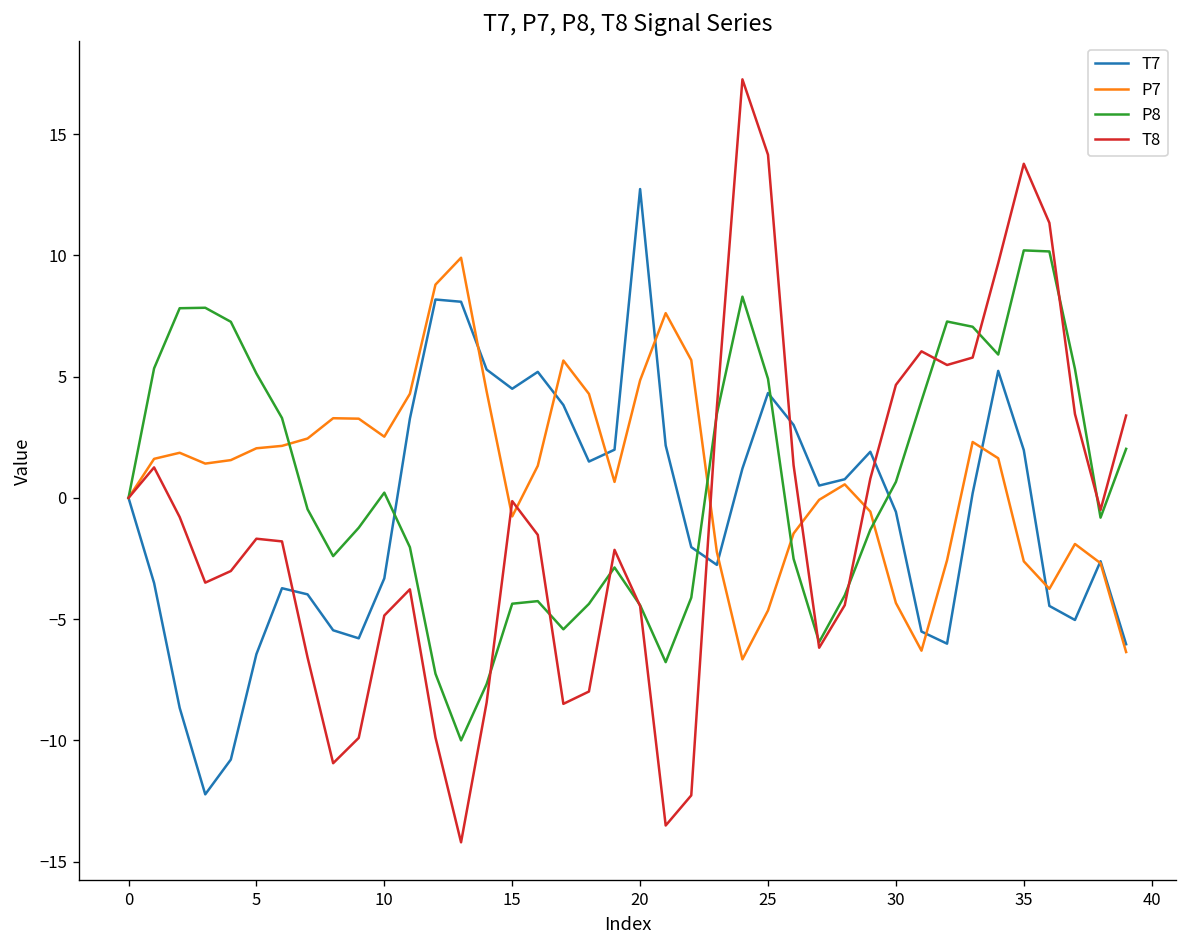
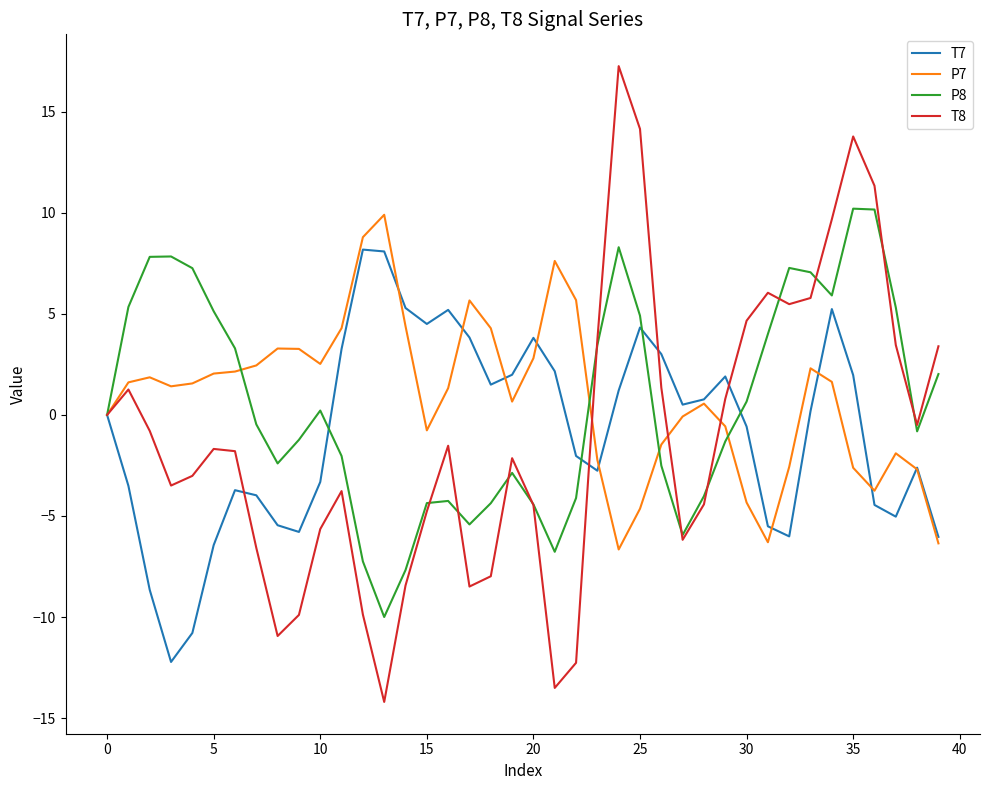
T8, 10: -4.8 -> -5.6
T8, 15: -0.1 -> -4.8
T7, 20: 12.7 -> 3.8
P7, 20: 4.8 -> 2.8
